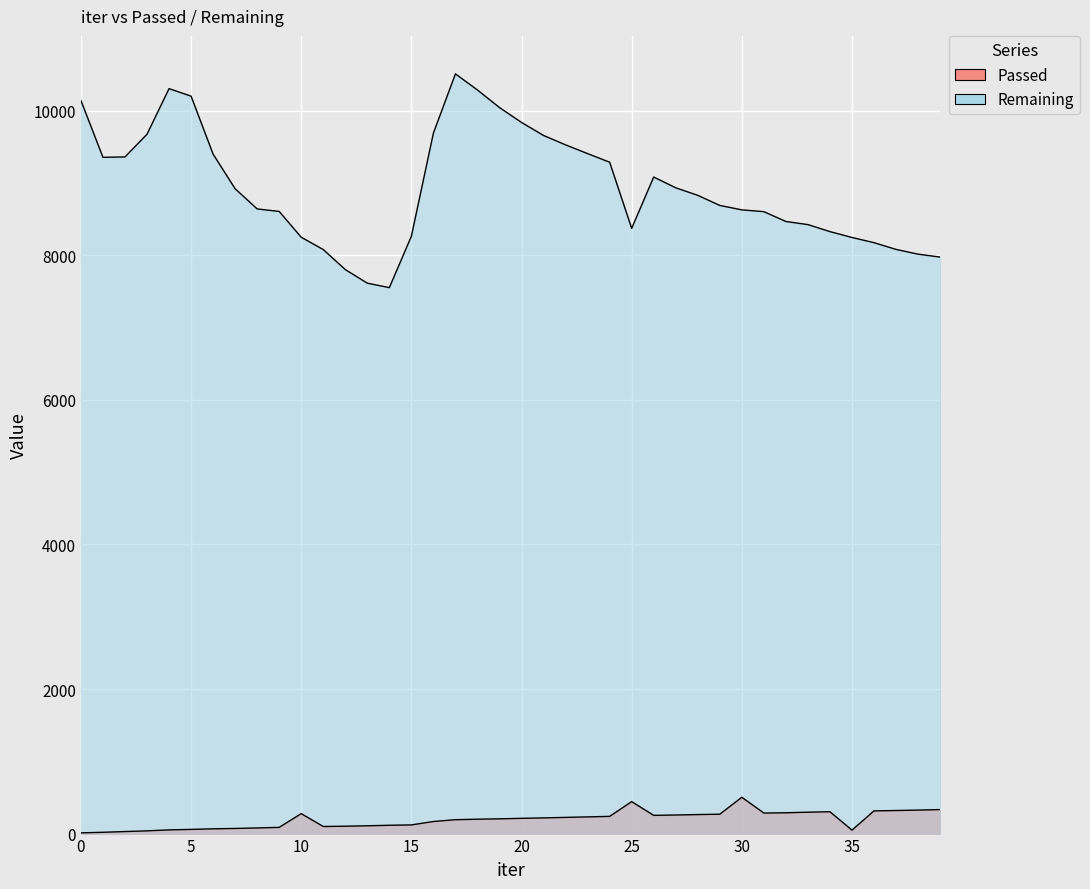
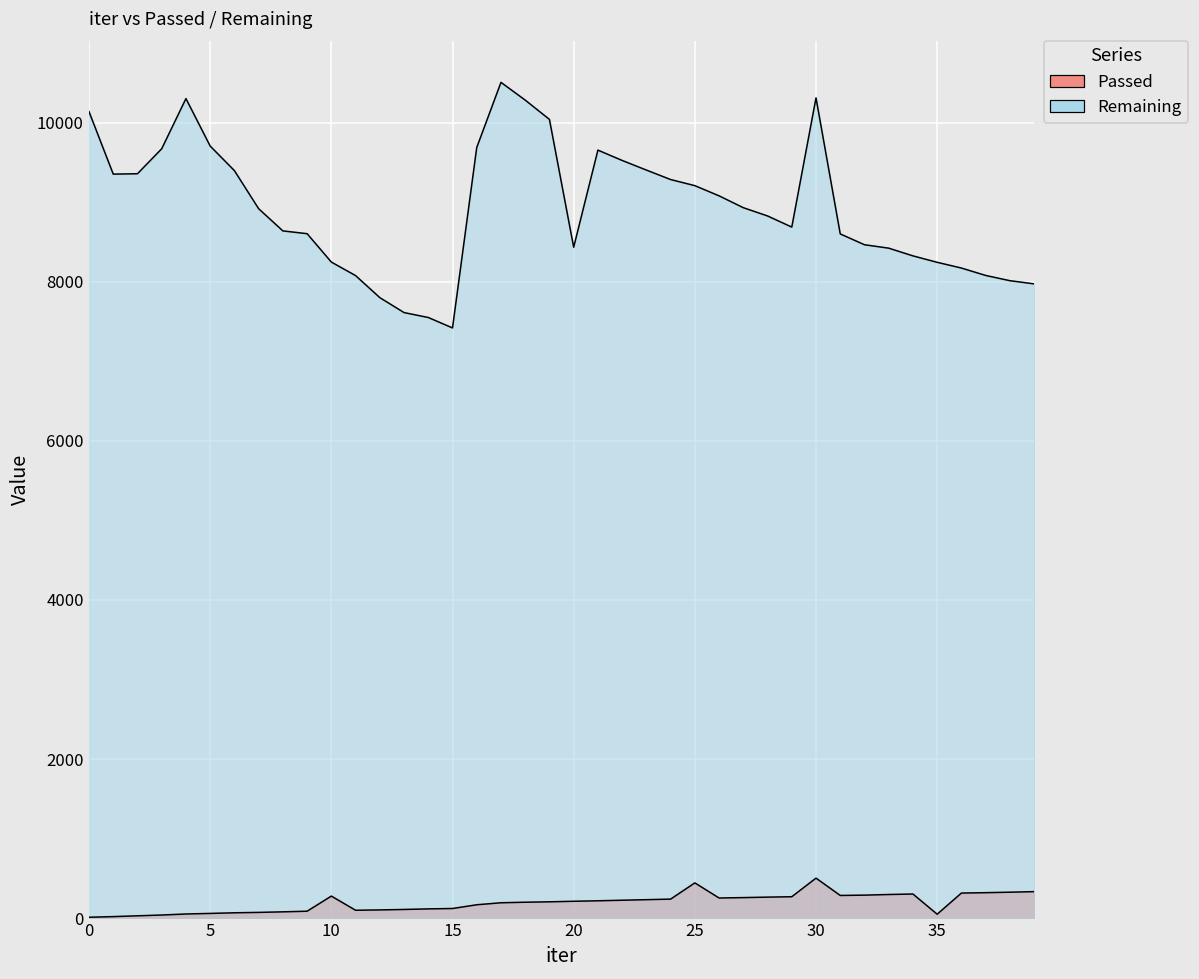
Remaining, 5: 10200 -> 9700
Remaining, 15: 8300 -> 7400
Remaining, 20: 9800 -> 8400
Remaining, 25: 8400 -> 9200
Remaining, 30: 8600 -> 10300
